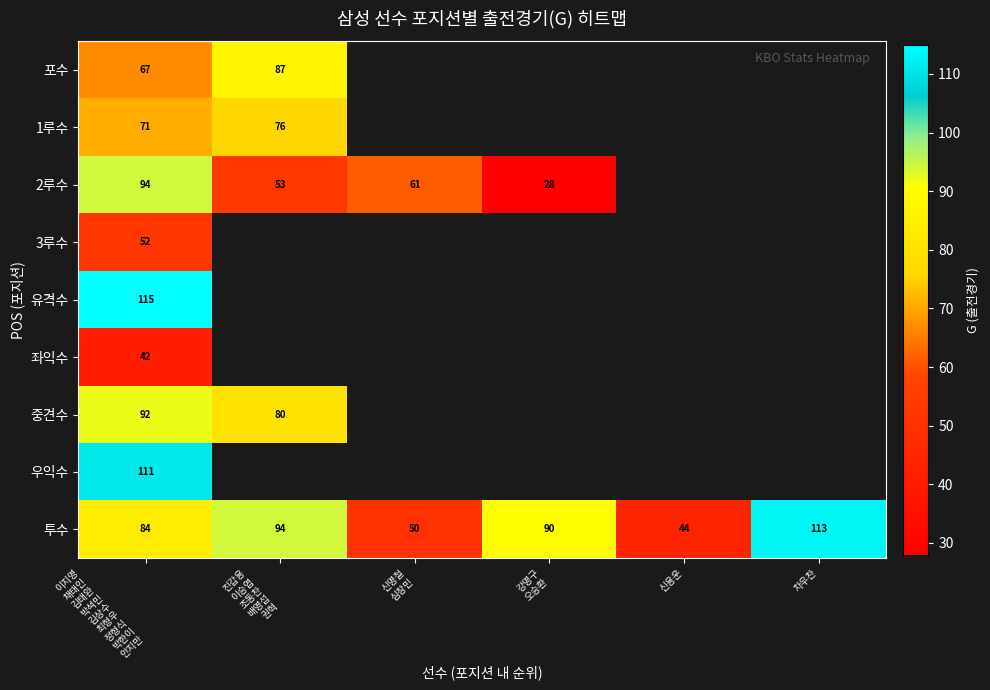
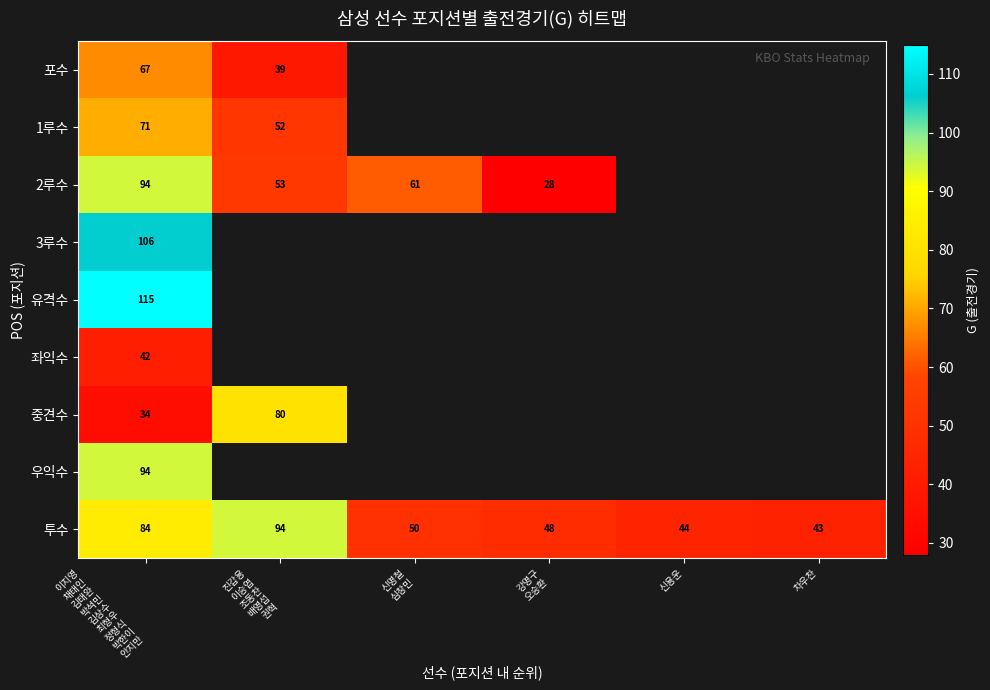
포수, 진갑용 이승엽 조동찬 배영섭 권혁: 87 -> 39
1루수, 진갑용 이승엽 조동찬 배영섭 권혁: 76 -> 52
3루수, 이지영 채태인 김태완 박석민 김상수 최형우 정형식 박한이 안지만: 52 -> 106
중견수, 이지영 채태인 김태완 박석민 김상수 최형우 정형식 박한이 안지만: 92 -> 34
우익수, 이지영 채태인 김태완 박석민 김상수 최형우 정형식 박한이 안지만: 111 -> 94
투수, 강명구 오승환: 90 -> 48
투수, 차우찬: 113 -> 43
